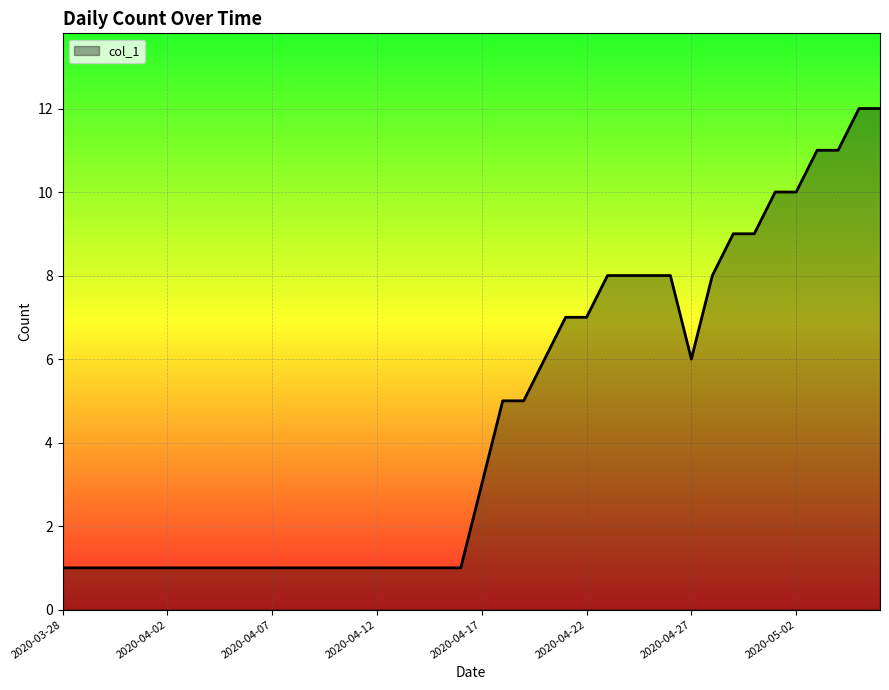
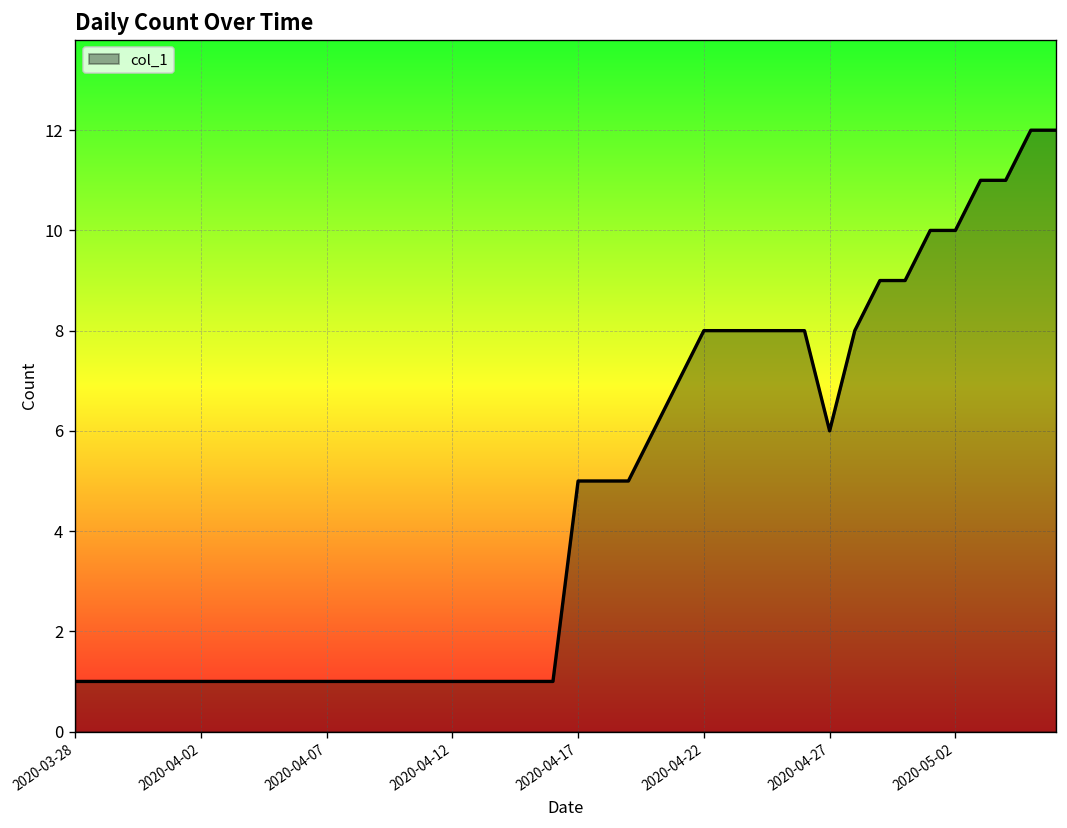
2020-04-17: 3 -> 5
2020-04-22: 7 -> 8
